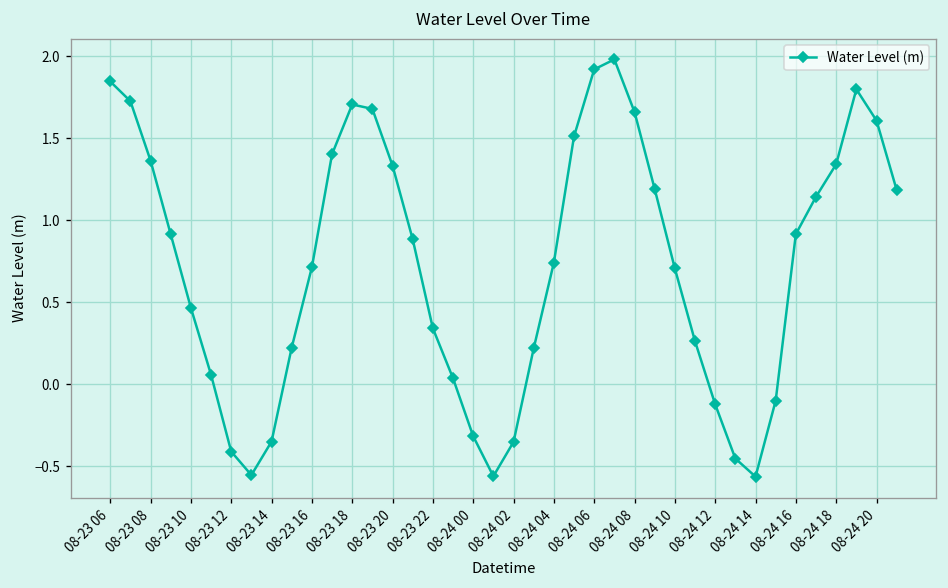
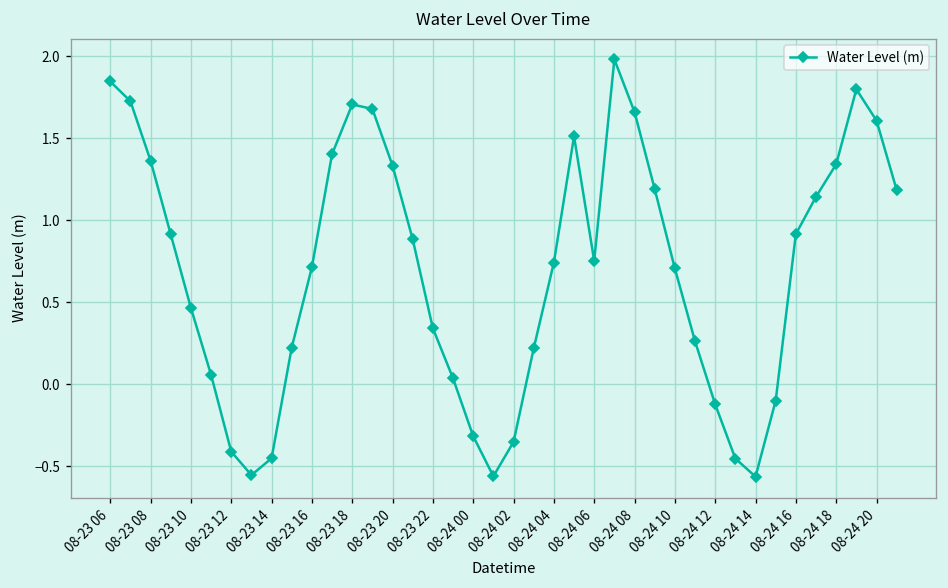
08-23 14: -0.35 -> -0.45
08-24 06: 1.92 -> 0.75
